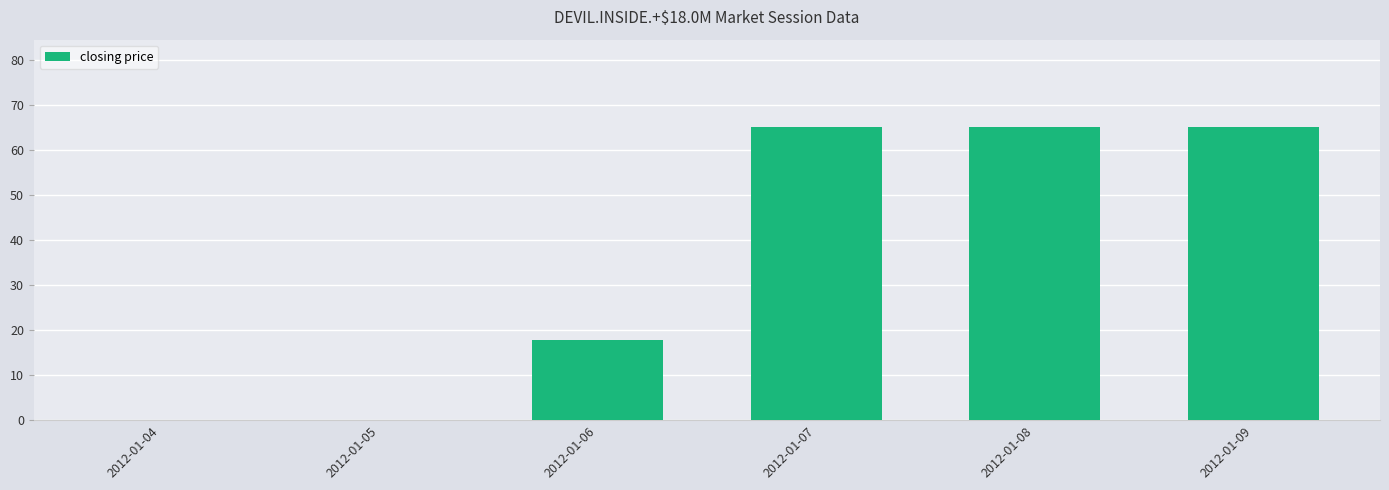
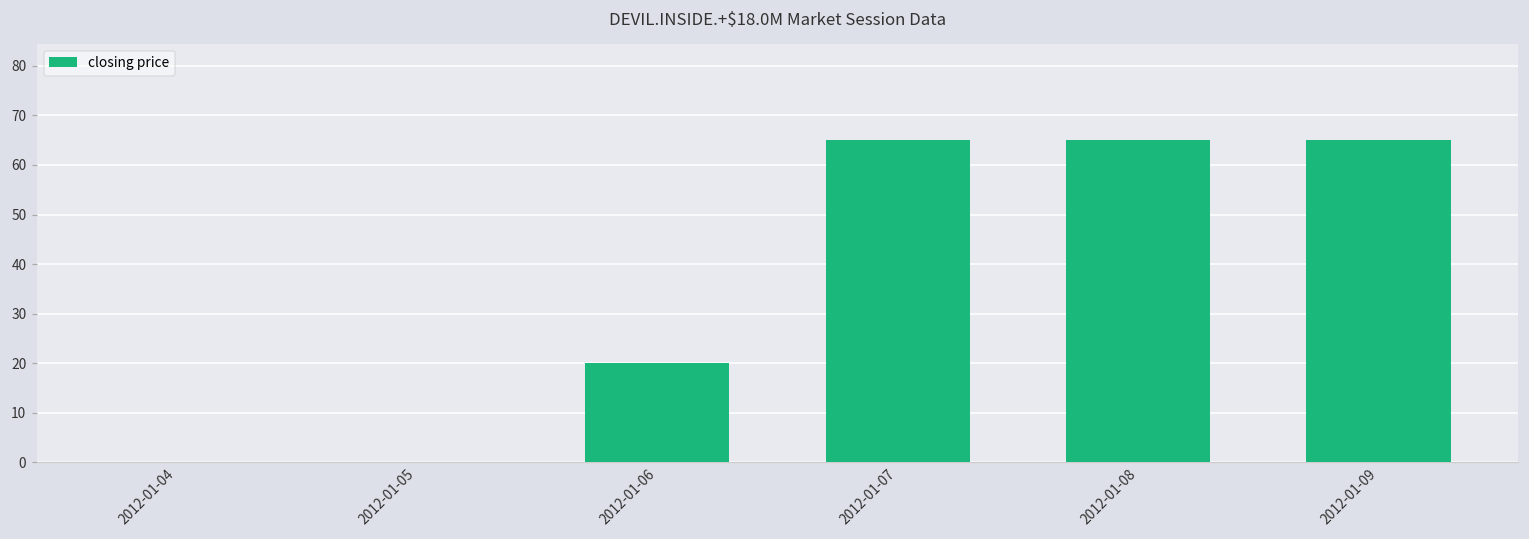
2012-01-06: 18 -> 20
